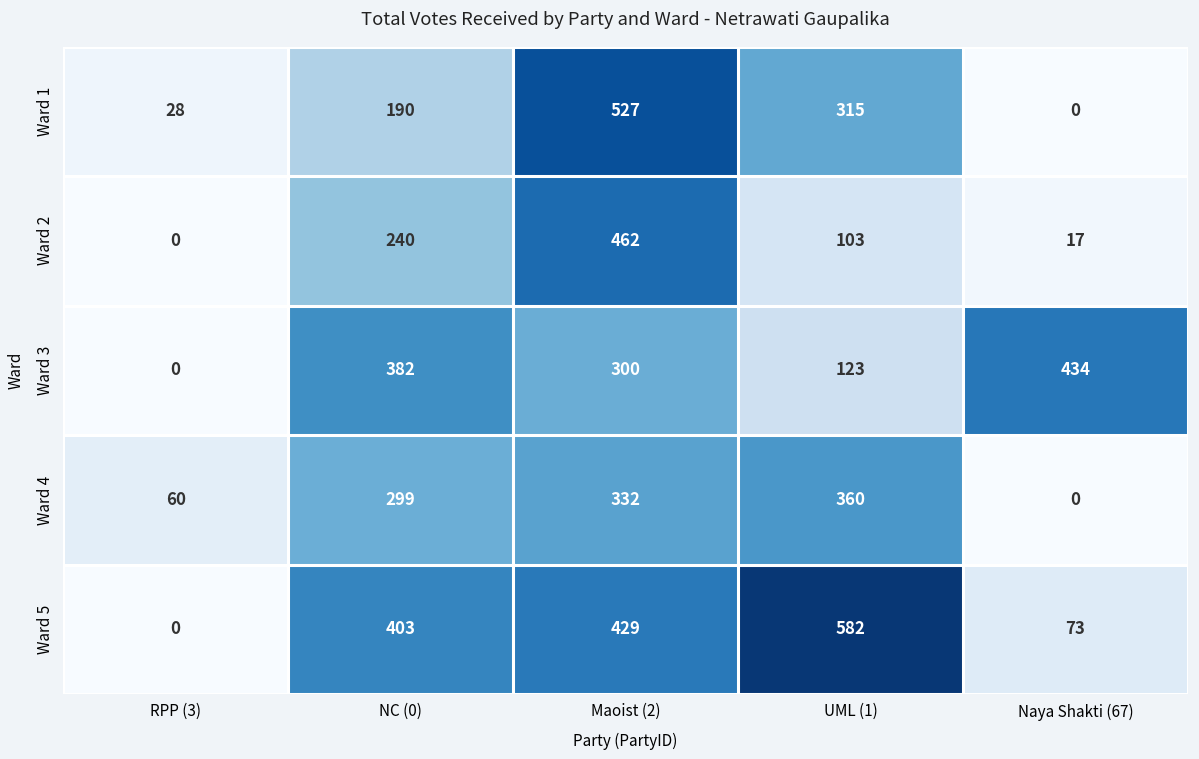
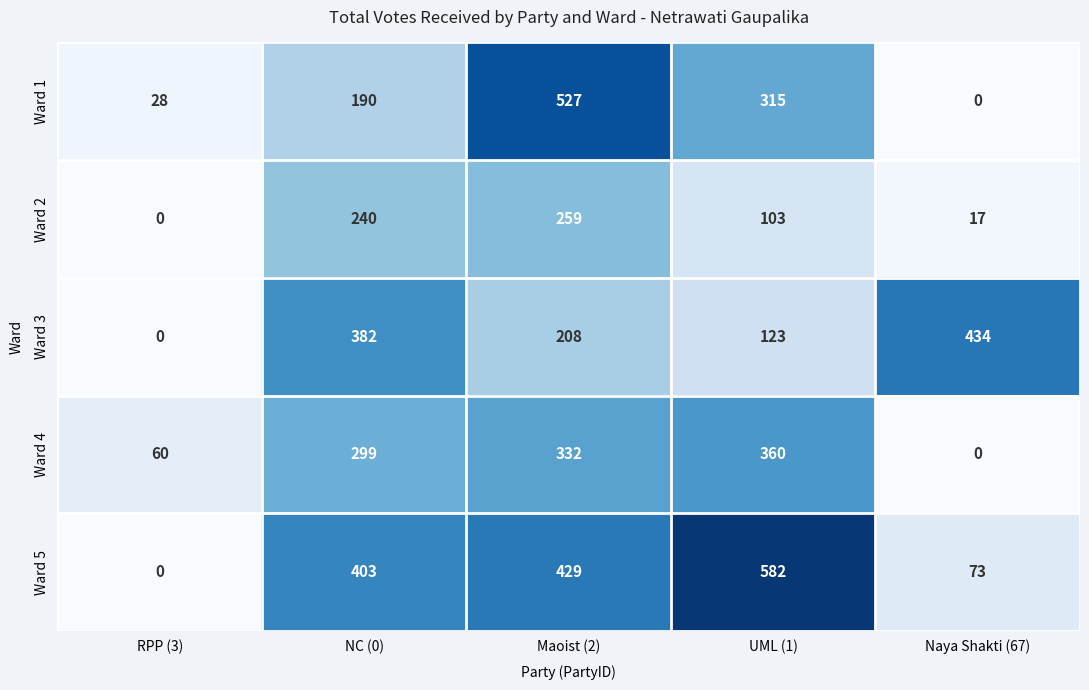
Ward 2, Maoist (2): 462 -> 259
Ward 3, Maoist (2): 300 -> 208
